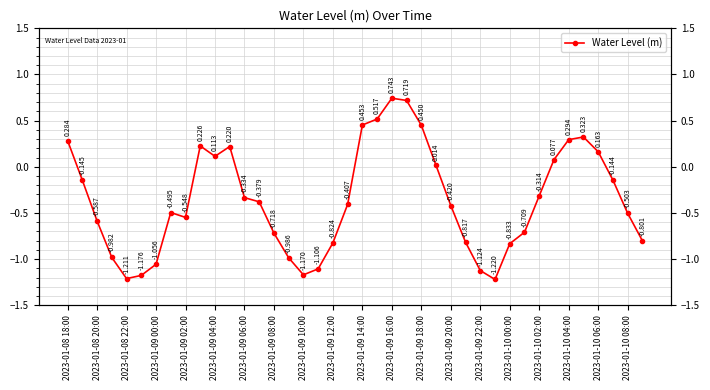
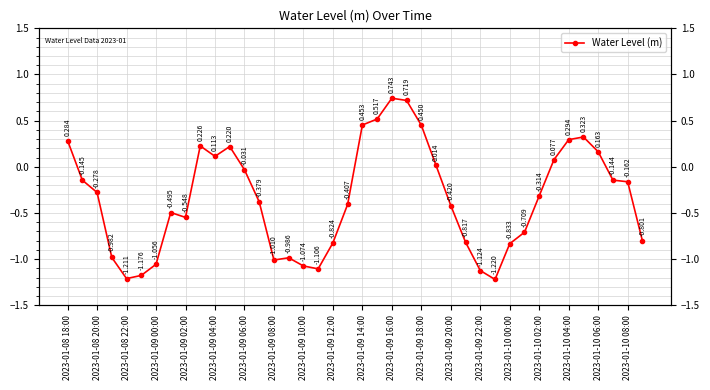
2023-01-08 20:00: -0.587 -> -0.278
2023-01-09 06:00: -0.334 -> -0.031
2023-01-09 08:00: -0.718 -> -1.010
2023-01-09 10:00: -1.170 -> -1.074
2023-01-10 08:00: -0.503 -> -0.162
